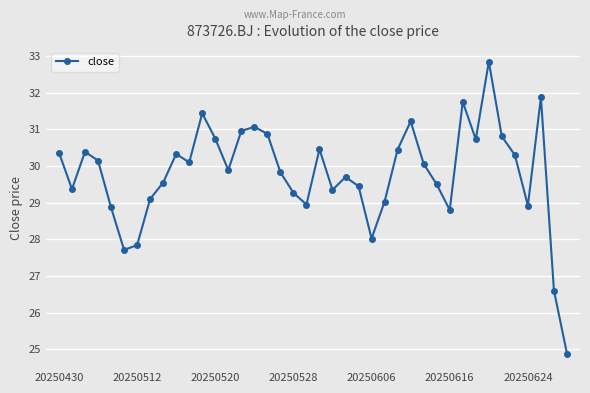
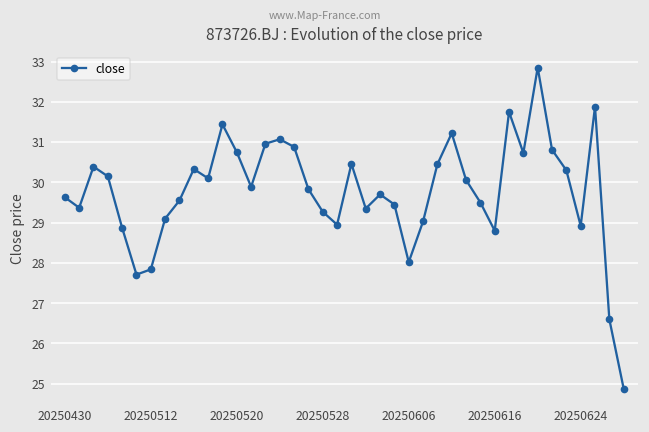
20250430: 30.4 -> 29.6
